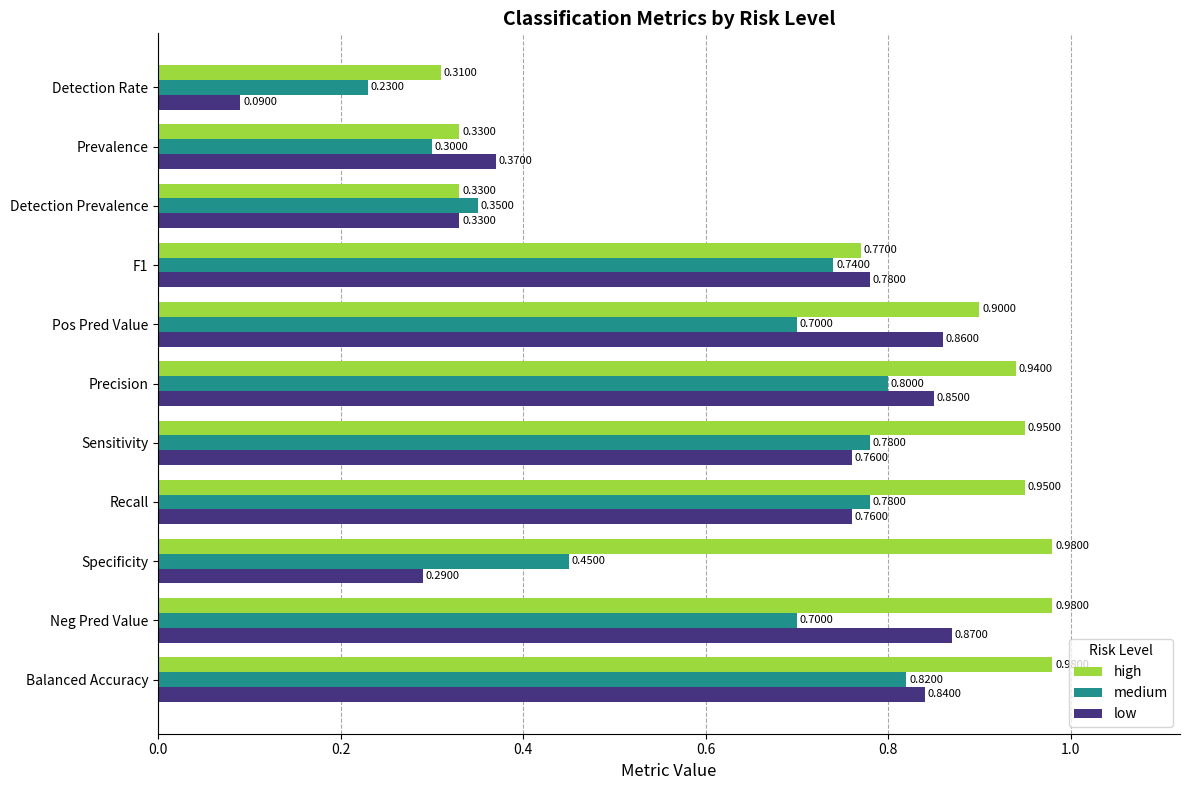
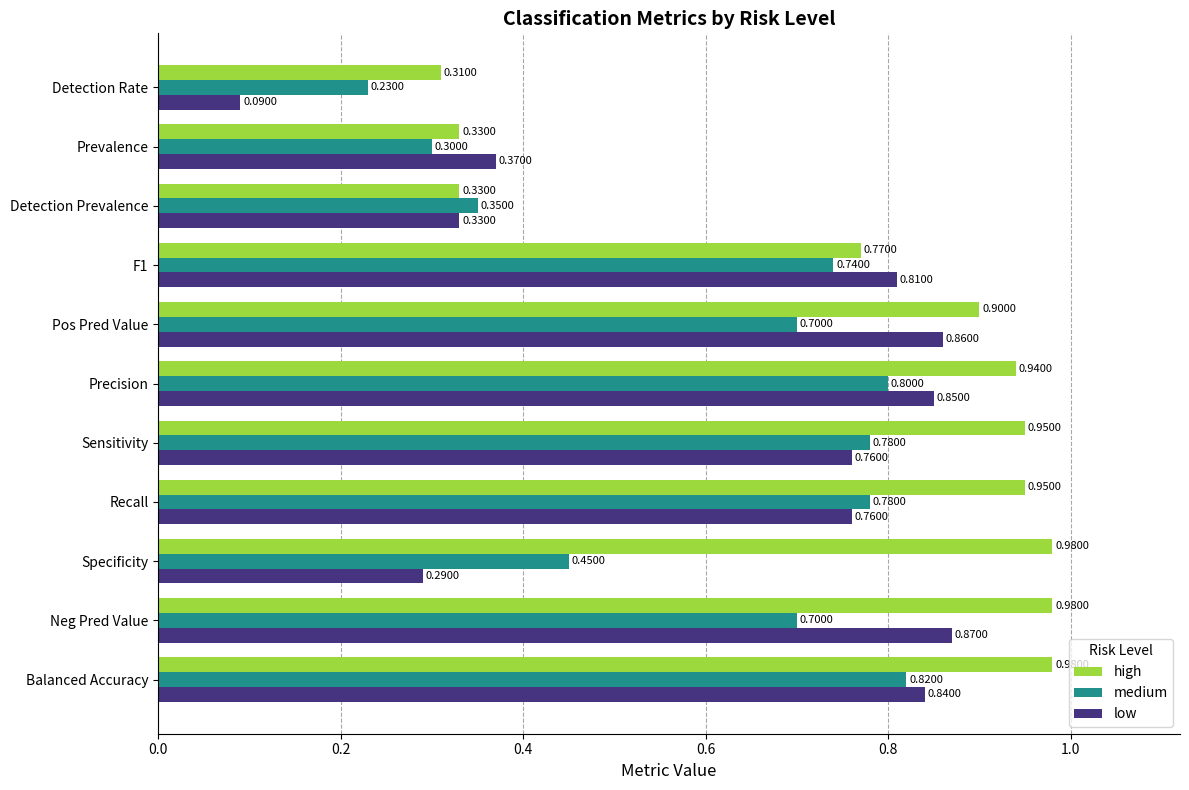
low, F1: 0.7800 -> 0.8100
